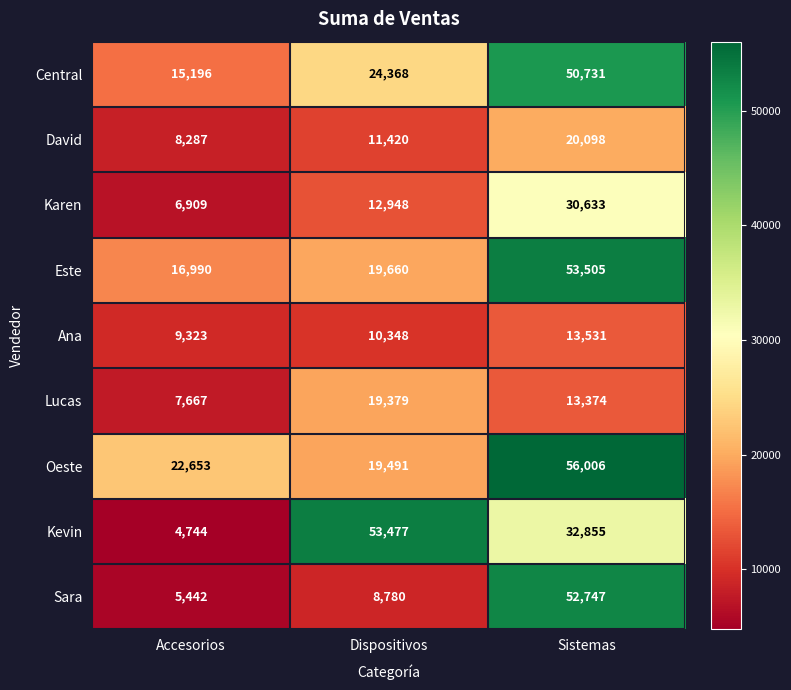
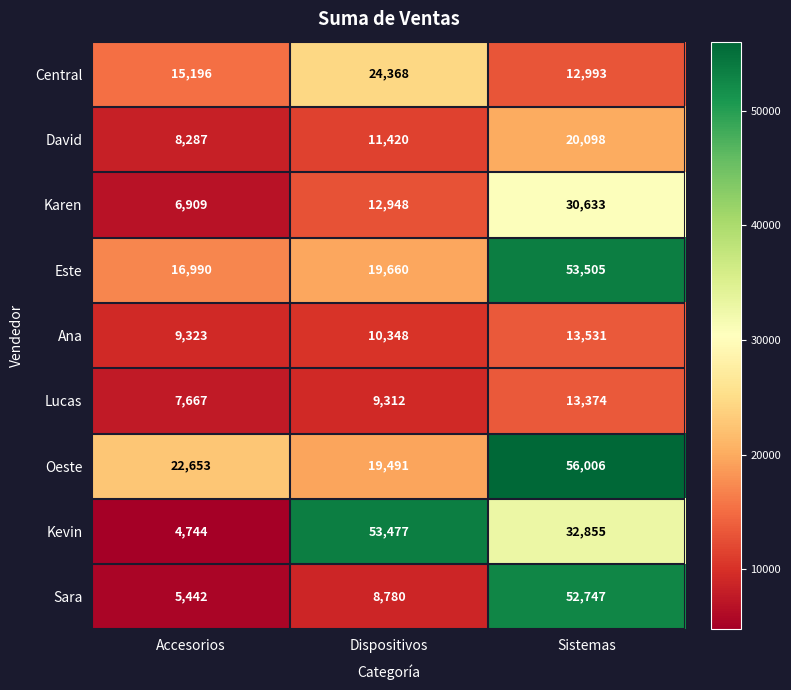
Central, Sistemas: 50,731 -> 12,993
Lucas, Dispositivos: 19,379 -> 9,312
